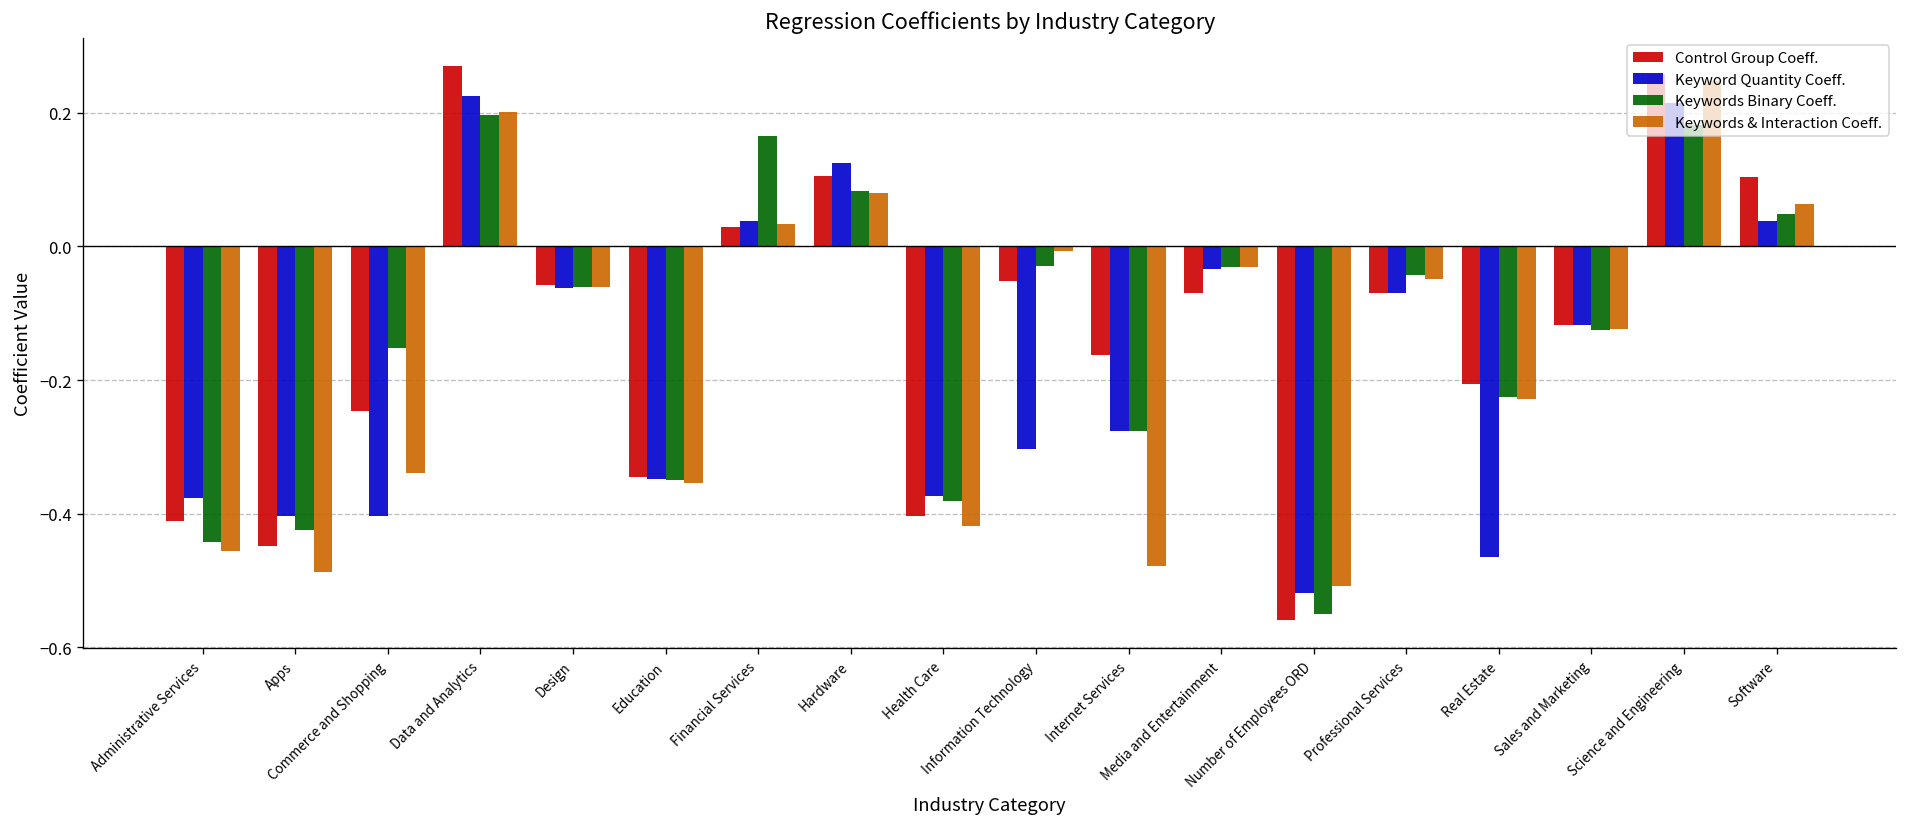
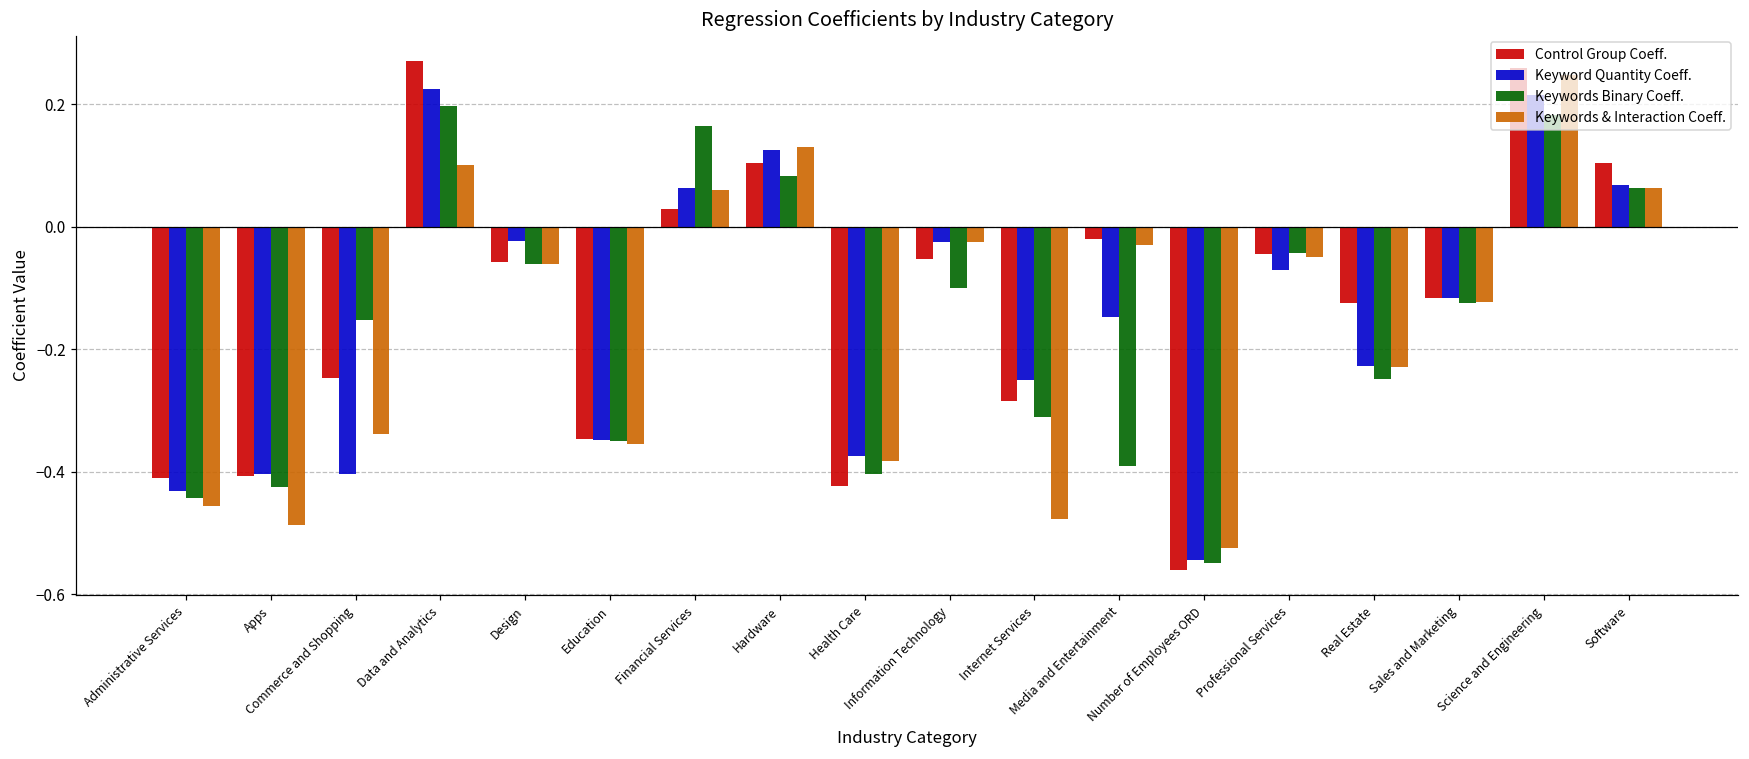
Keyword Quantity Coeff., Administrative Services: -0.38 -> -0.43
Control Group Coeff., Apps: -0.45 -> -0.41
Keywords & Interaction Coeff., Data and Analytics: 0.20 -> 0.10
Keyword Quantity Coeff., Design: -0.06 -> -0.02
Keyword Quantity Coeff., Financial Services: 0.04 -> 0.06
Keywords & Interaction Coeff., Financial Services: 0.03 -> 0.06
Keywords & Interaction Coeff., Hardware: 0.08 -> 0.13
Control Group Coeff., Health Care: -0.40 -> -0.42
Keywords Binary Coeff., Health Care: -0.38 -> -0.40
Keywords & Interaction Coeff., Health Care: -0.42 -> -0.38
Keyword Quantity Coeff., Information Technology: -0.30 -> -0.03
Keywords Binary Coeff., Information Technology: -0.03 -> -0.10
Keywords & Interaction Coeff., Information Technology: -0.01 -> -0.02
Control Group Coeff., Internet Services: -0.16 -> -0.29
Keyword Quantity Coeff., Internet Services: -0.28 -> -0.25
Keywords Binary Coeff., Internet Services: -0.28 -> -0.31
Control Group Coeff., Media and Entertainment: -0.07 -> -0.02
Keyword Quantity Coeff., Media and Entertainment: -0.03 -> -0.15
Keywords Binary Coeff., Media and Entertainment: -0.03 -> -0.39
Keyword Quantity Coeff., Number of Employees ORD: -0.52 -> -0.54
Keywords & Interaction Coeff., Number of Employees ORD: -0.51 -> -0.52
Control Group Coeff., Professional Services: -0.07 -> -0.05
Control Group Coeff., Real Estate: -0.21 -> -0.13
Keyword Quantity Coeff., Real Estate: -0.47 -> -0.23
Keywords Binary Coeff., Real Estate: -0.23 -> -0.25
Keyword Quantity Coeff., Software: 0.04 -> 0.07
Keywords Binary Coeff., Software: 0.05 -> 0.06
